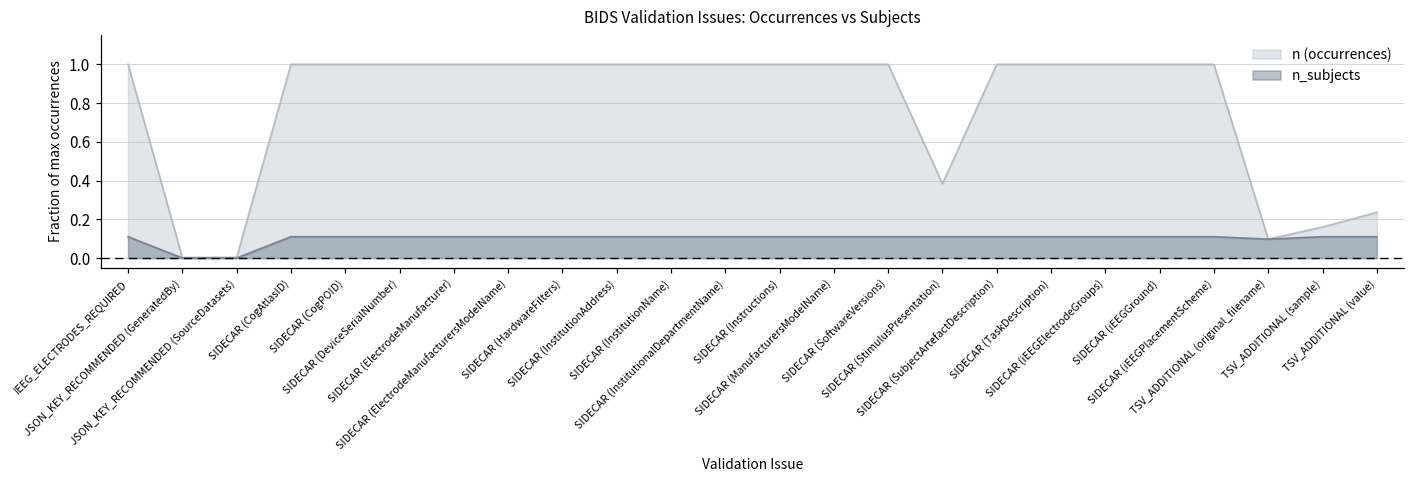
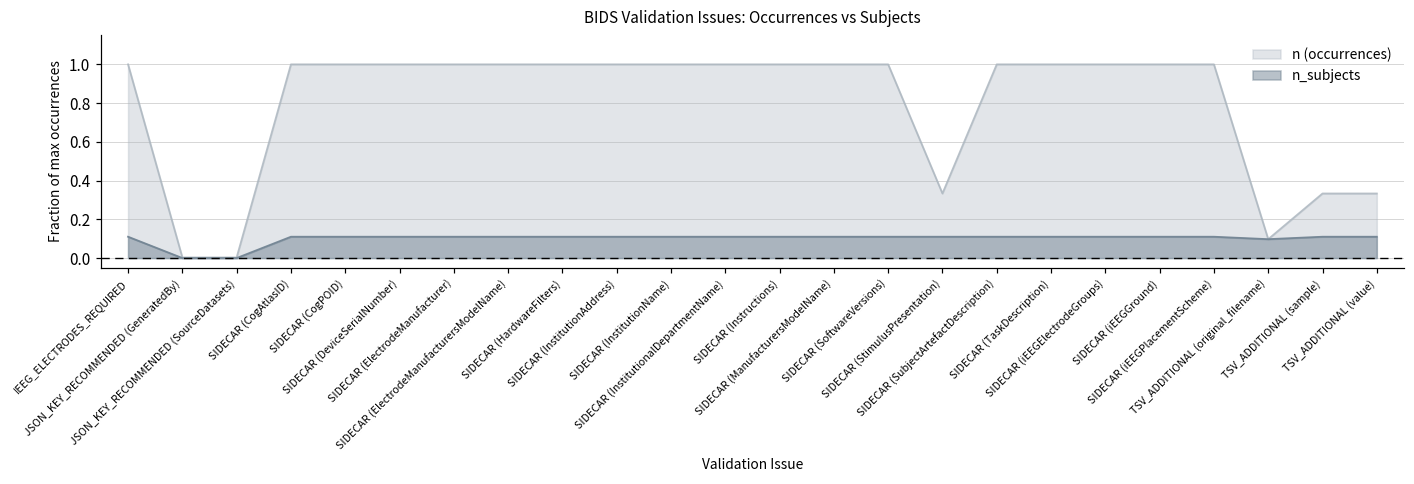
n (occurrences), SIDECAR (StimulusPresentation): 0.38 -> 0.33
n (occurrences), TSV_ADDITIONAL (sample): 0.16 -> 0.33
n (occurrences), TSV_ADDITIONAL (value): 0.24 -> 0.33
